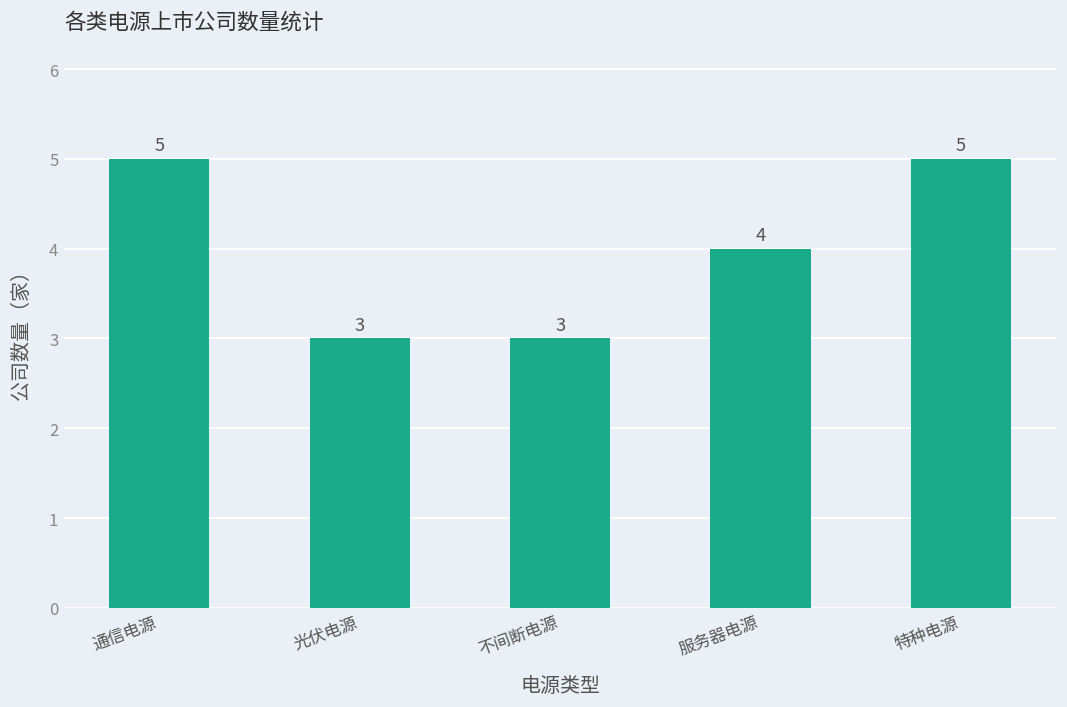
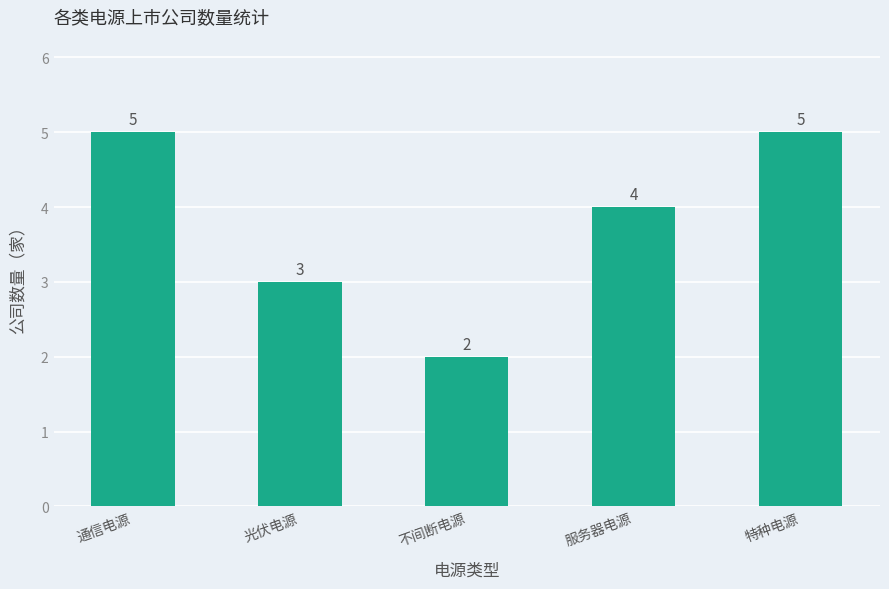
不间断电源: 3 -> 2
